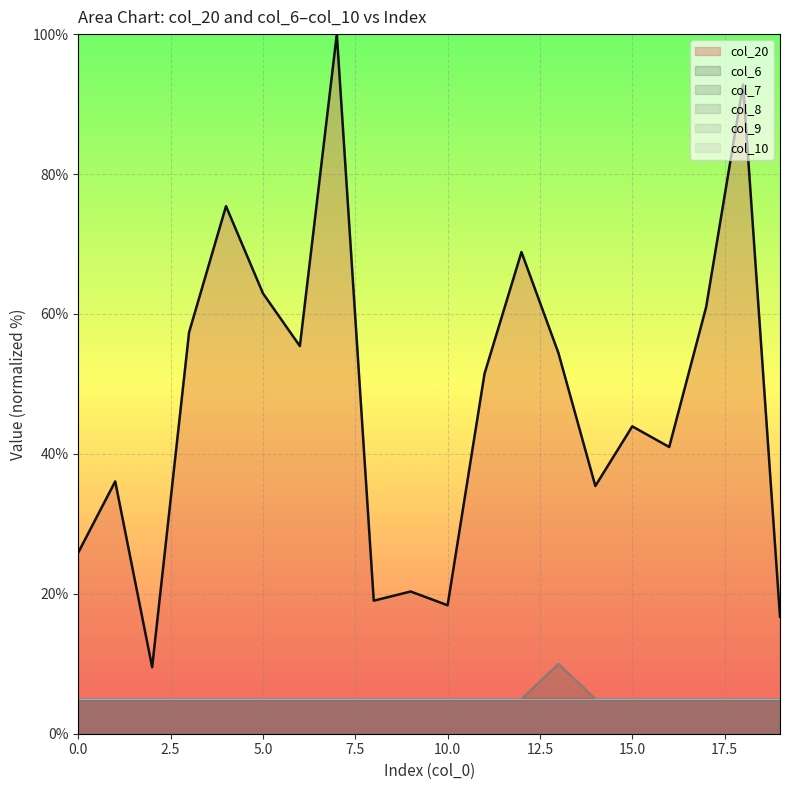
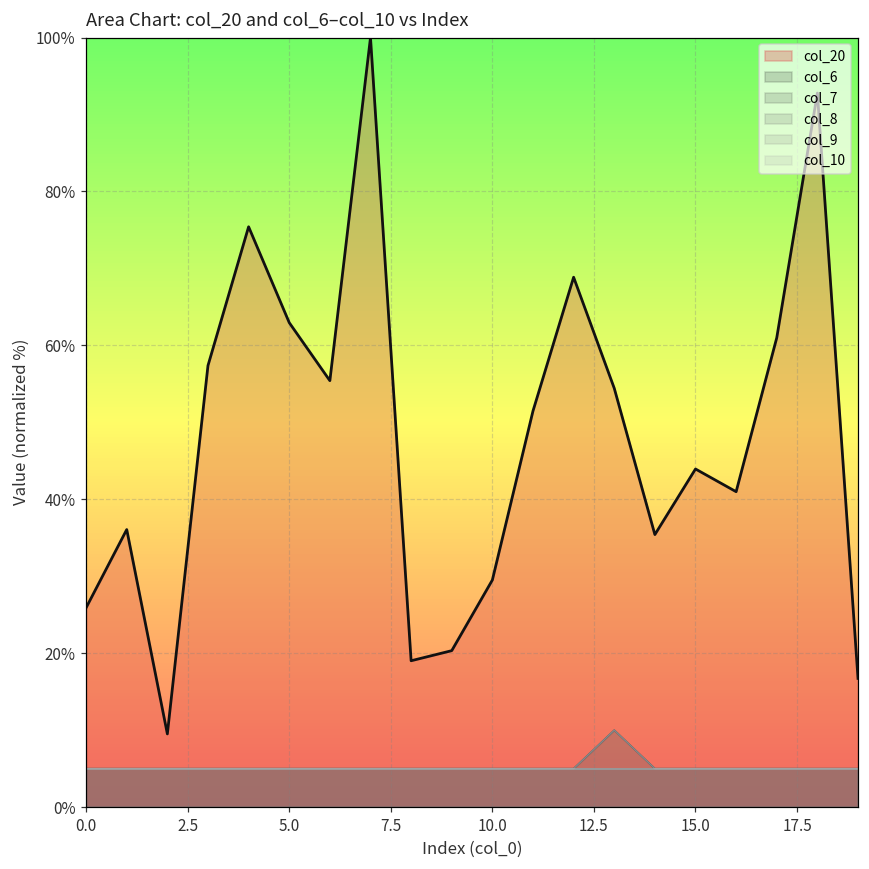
col_20, 10.0: 18% -> 30%
